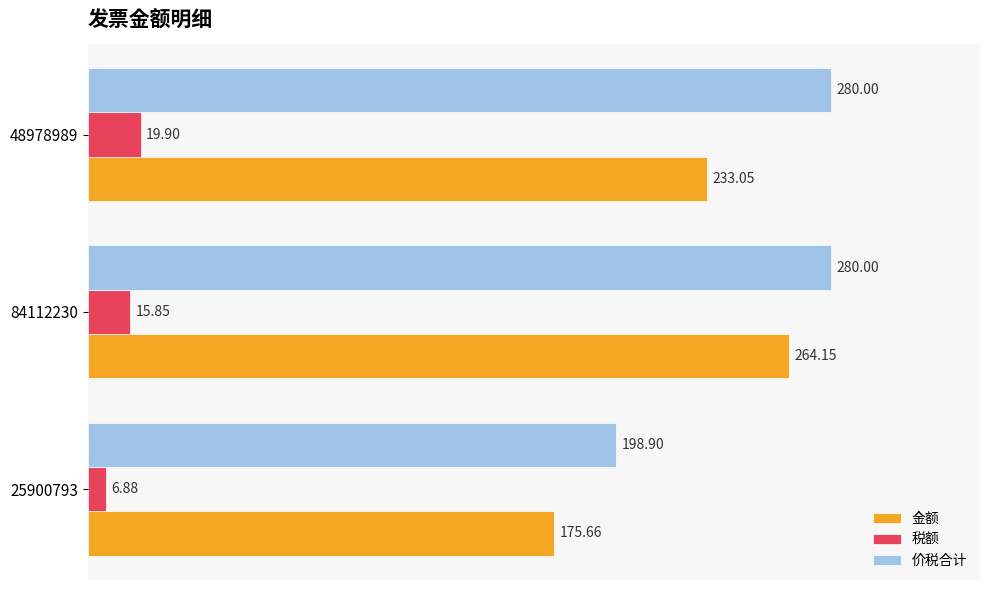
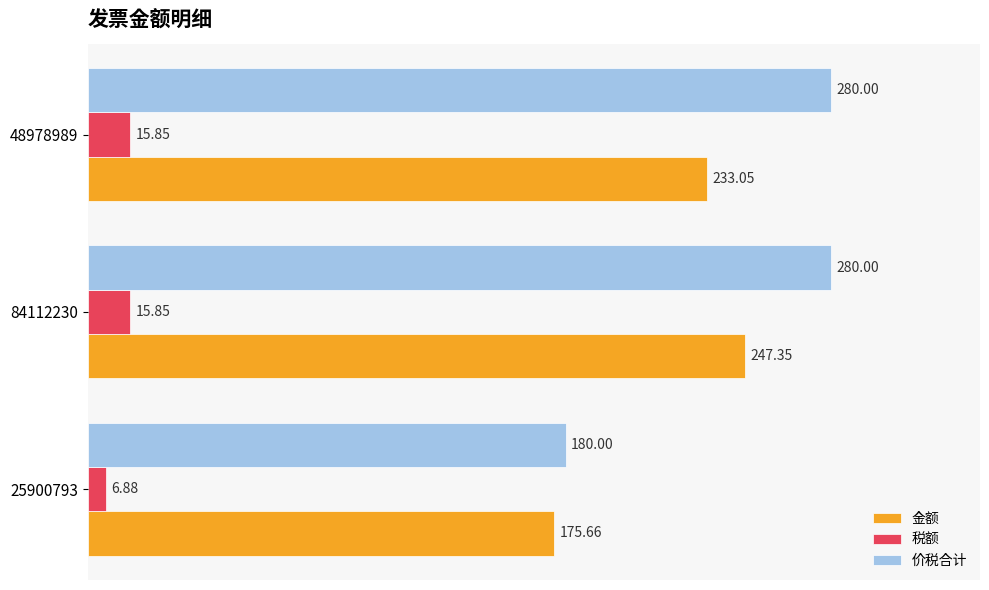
税额, 48978989: 19.90 -> 15.85
金额, 84112230: 264.15 -> 247.35
价税合计, 25900793: 198.90 -> 180.00
